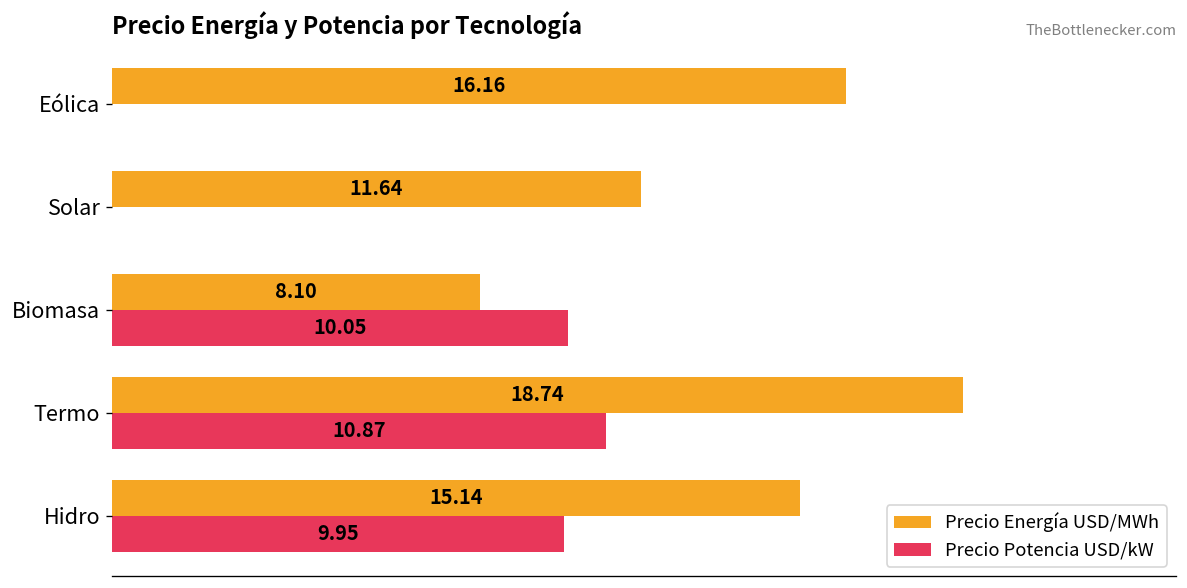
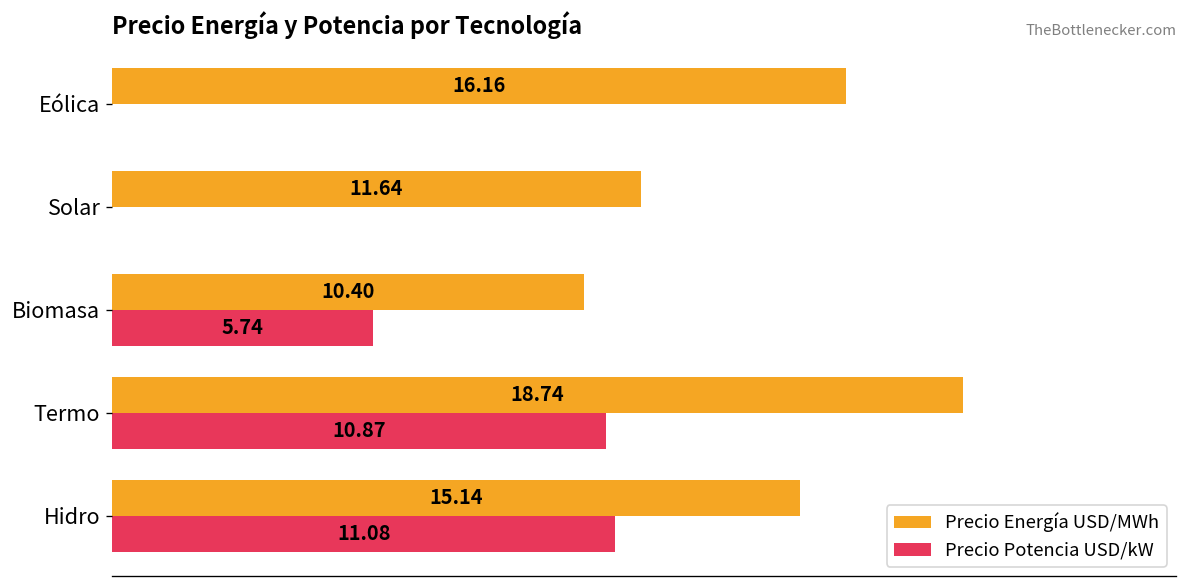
Precio Energía USD/MWh, Biomasa: 8.10 -> 10.40
Precio Potencia USD/kW, Biomasa: 10.05 -> 5.74
Precio Potencia USD/kW, Hidro: 9.95 -> 11.08
